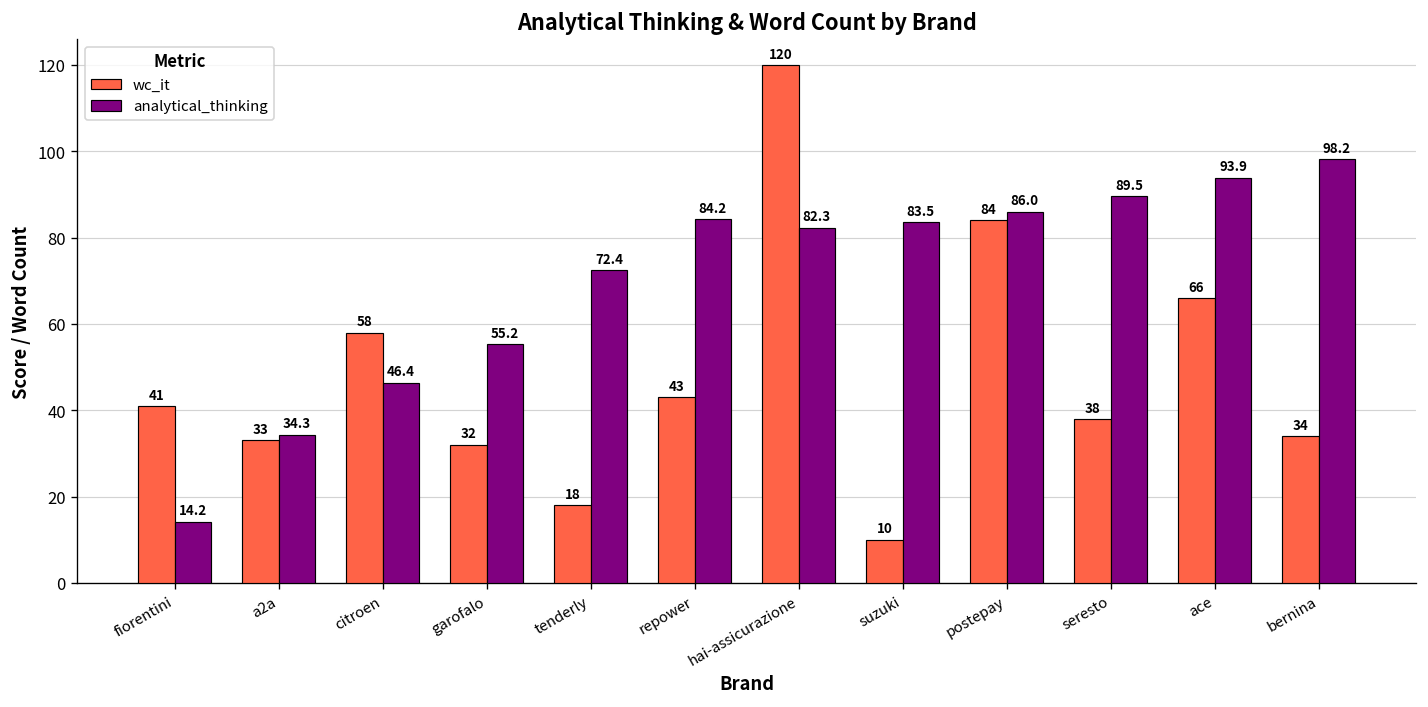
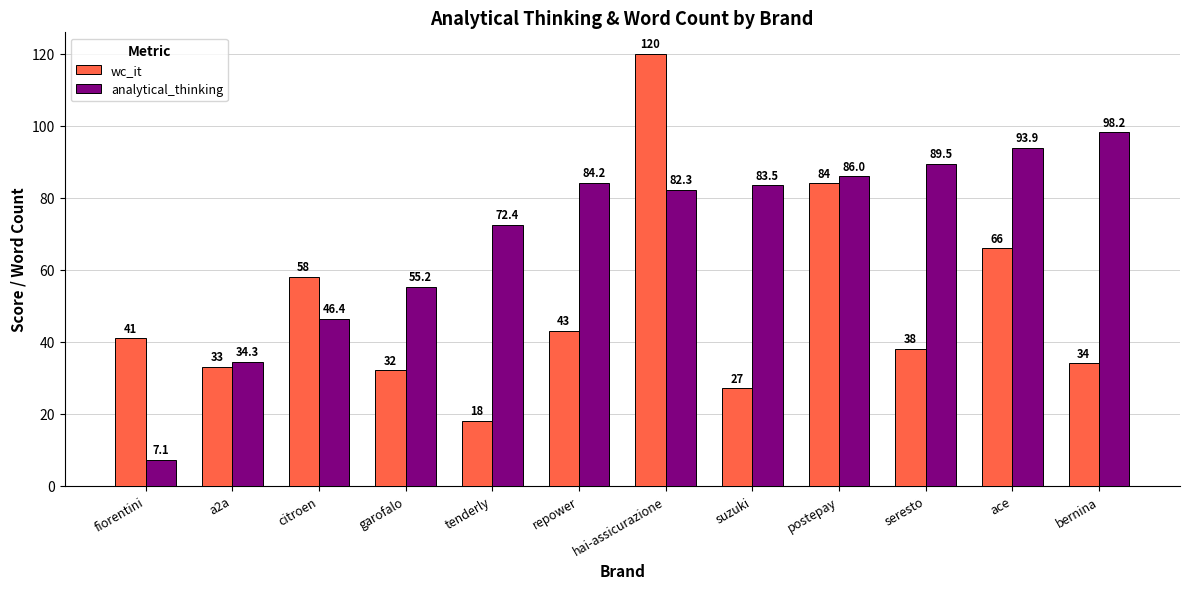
analytical_thinking, fiorentini: 14.2 -> 7.1
wc_it, suzuki: 10 -> 27
